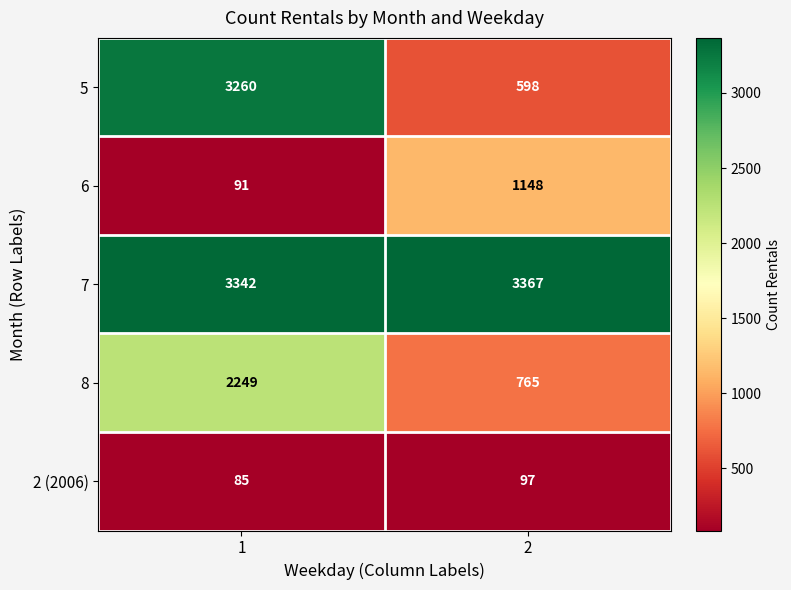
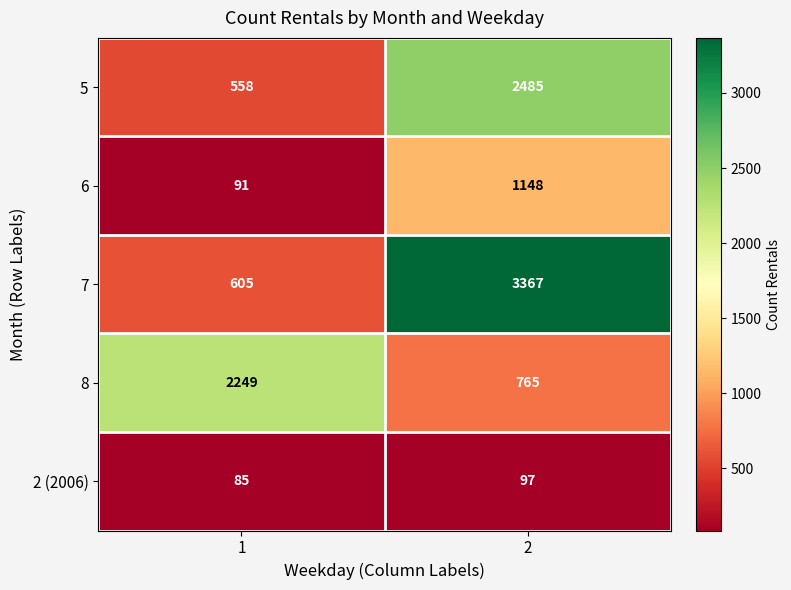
5, 1: 3260 -> 558
5, 2: 598 -> 2485
7, 1: 3342 -> 605
